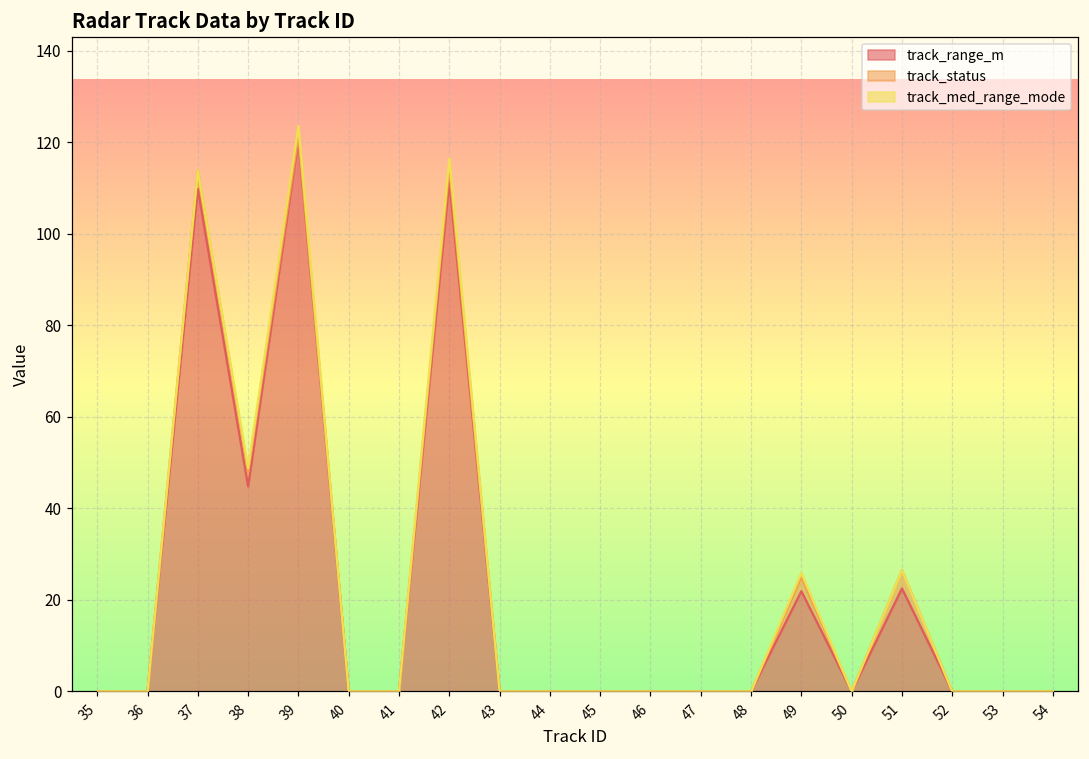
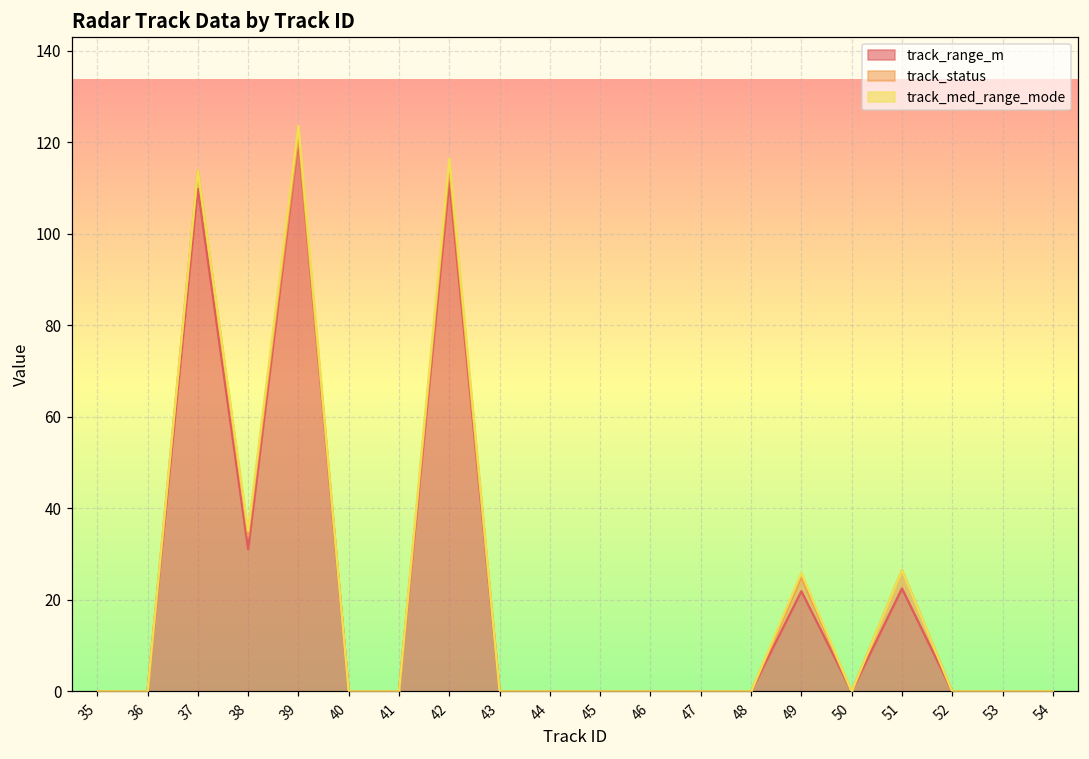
track_range_m, 38: 45 -> 31
